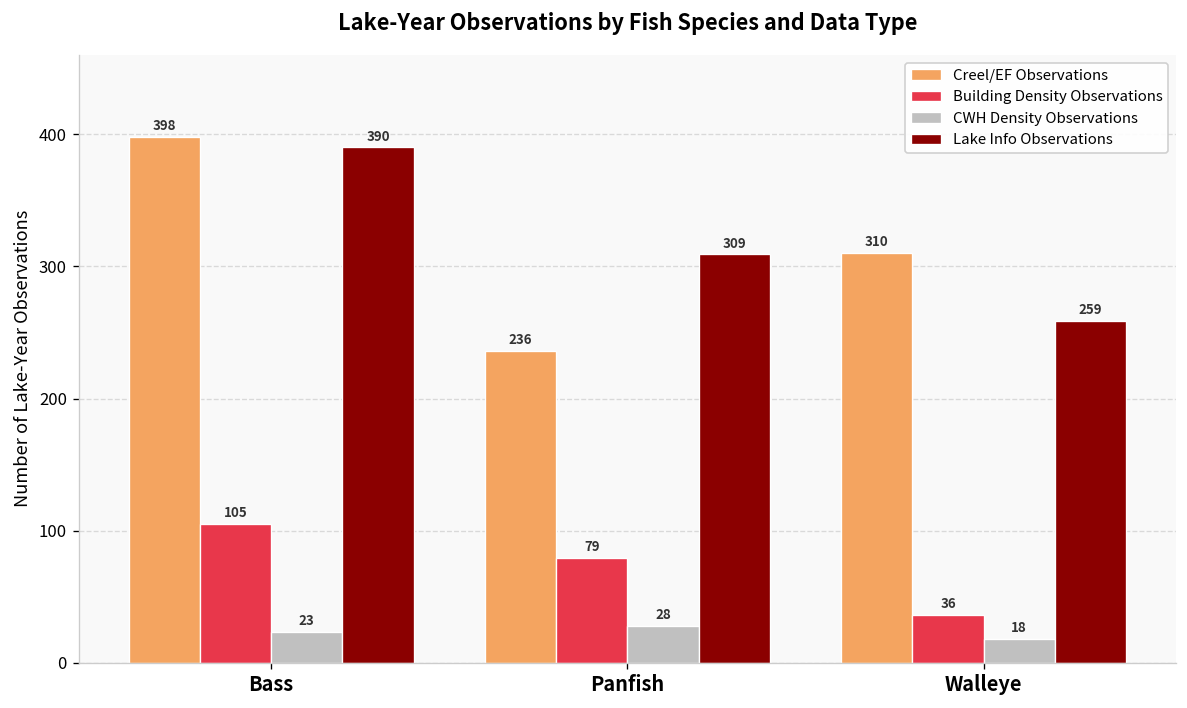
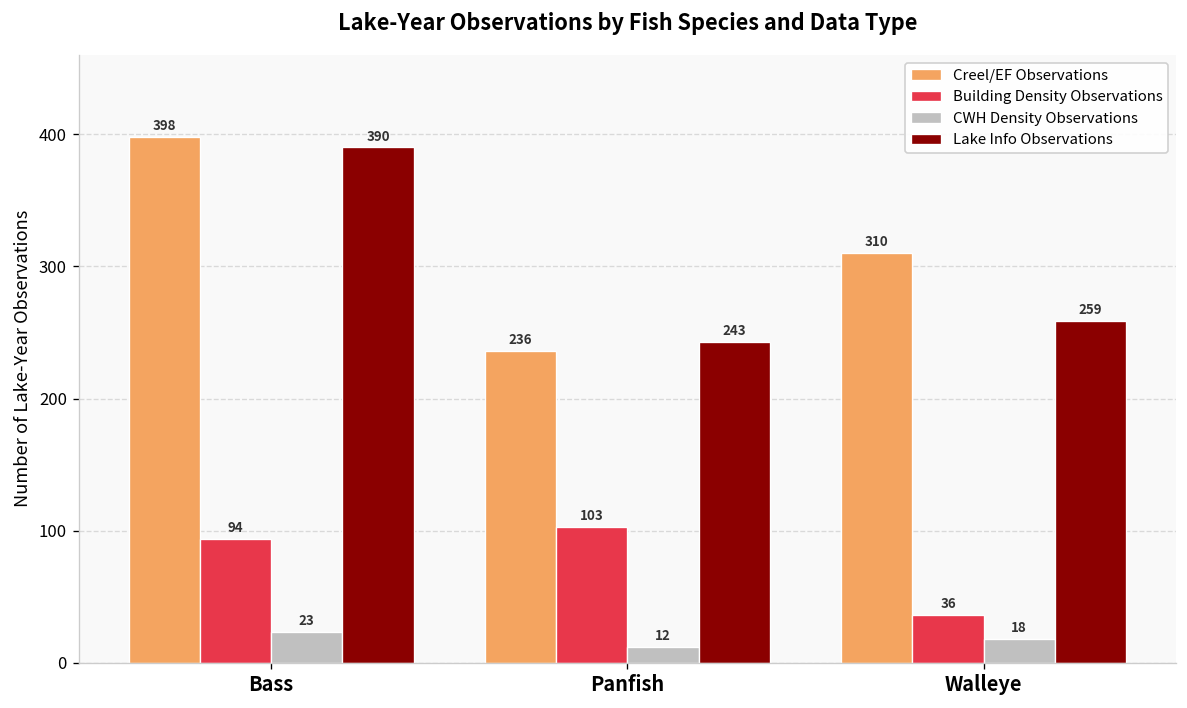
Building Density Observations, Bass: 105 -> 94
Building Density Observations, Panfish: 79 -> 103
CWH Density Observations, Panfish: 28 -> 12
Lake Info Observations, Panfish: 309 -> 243
